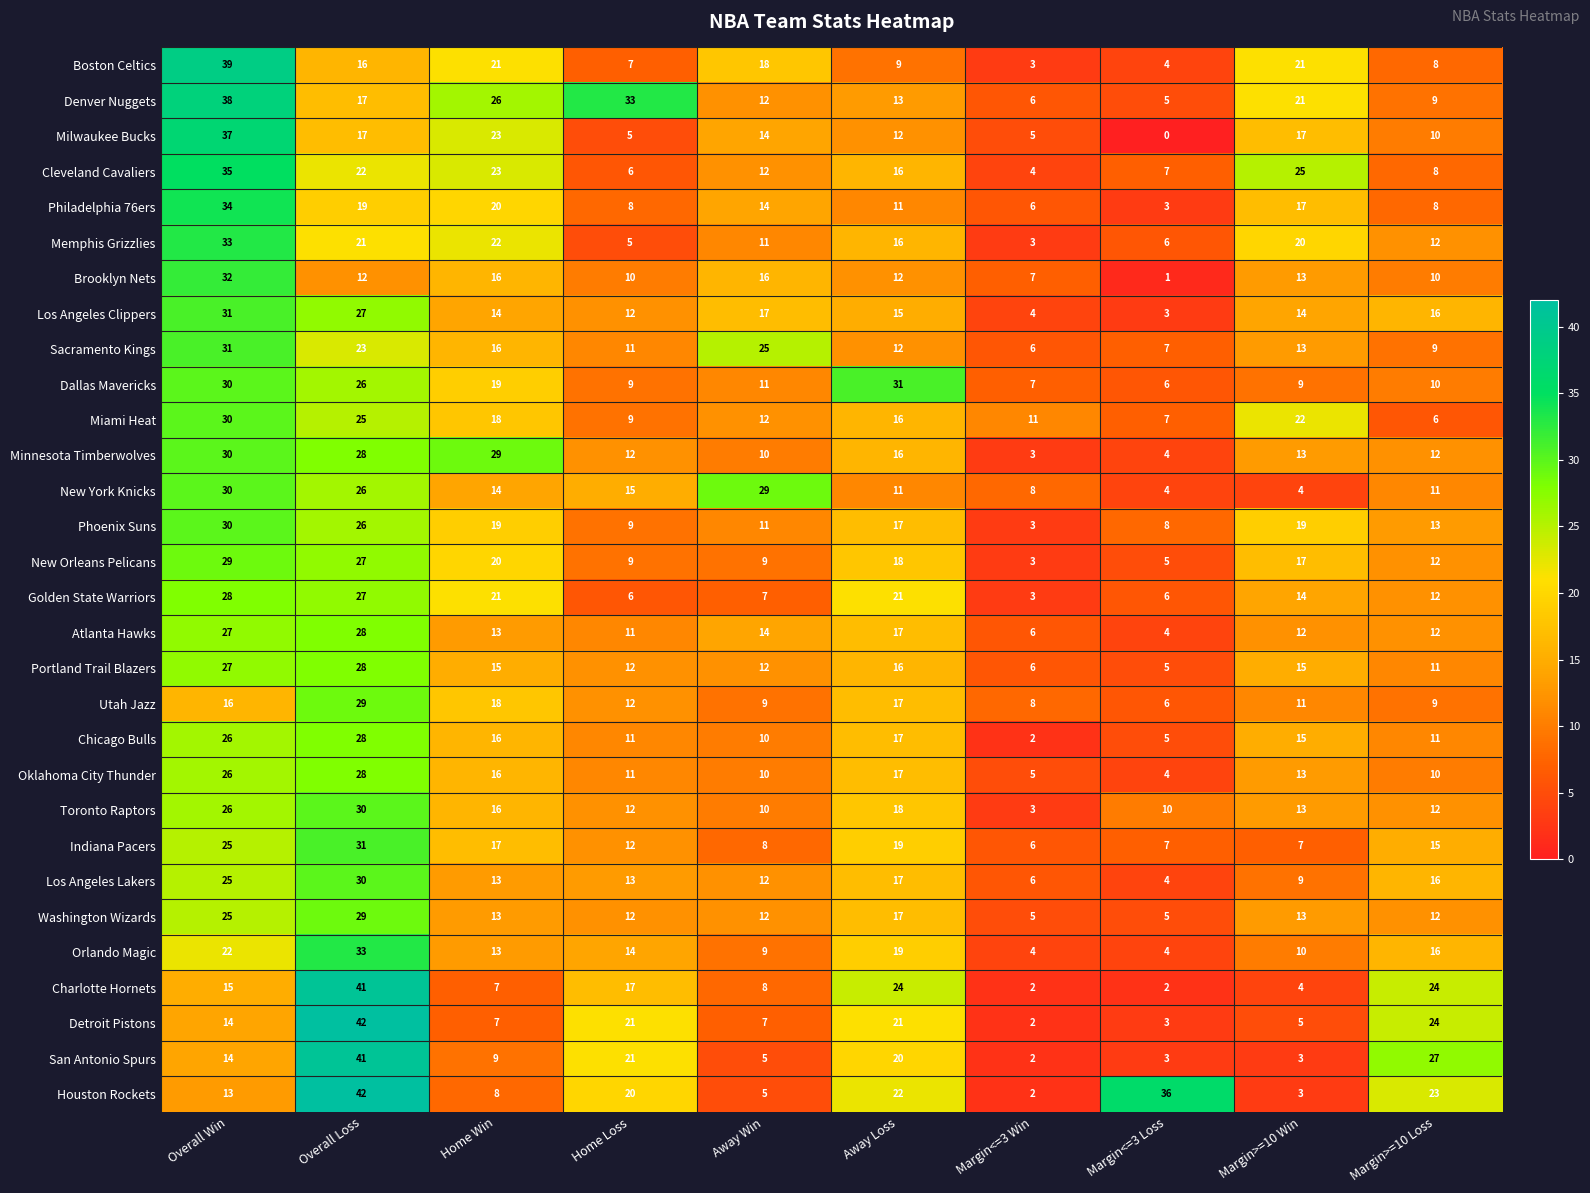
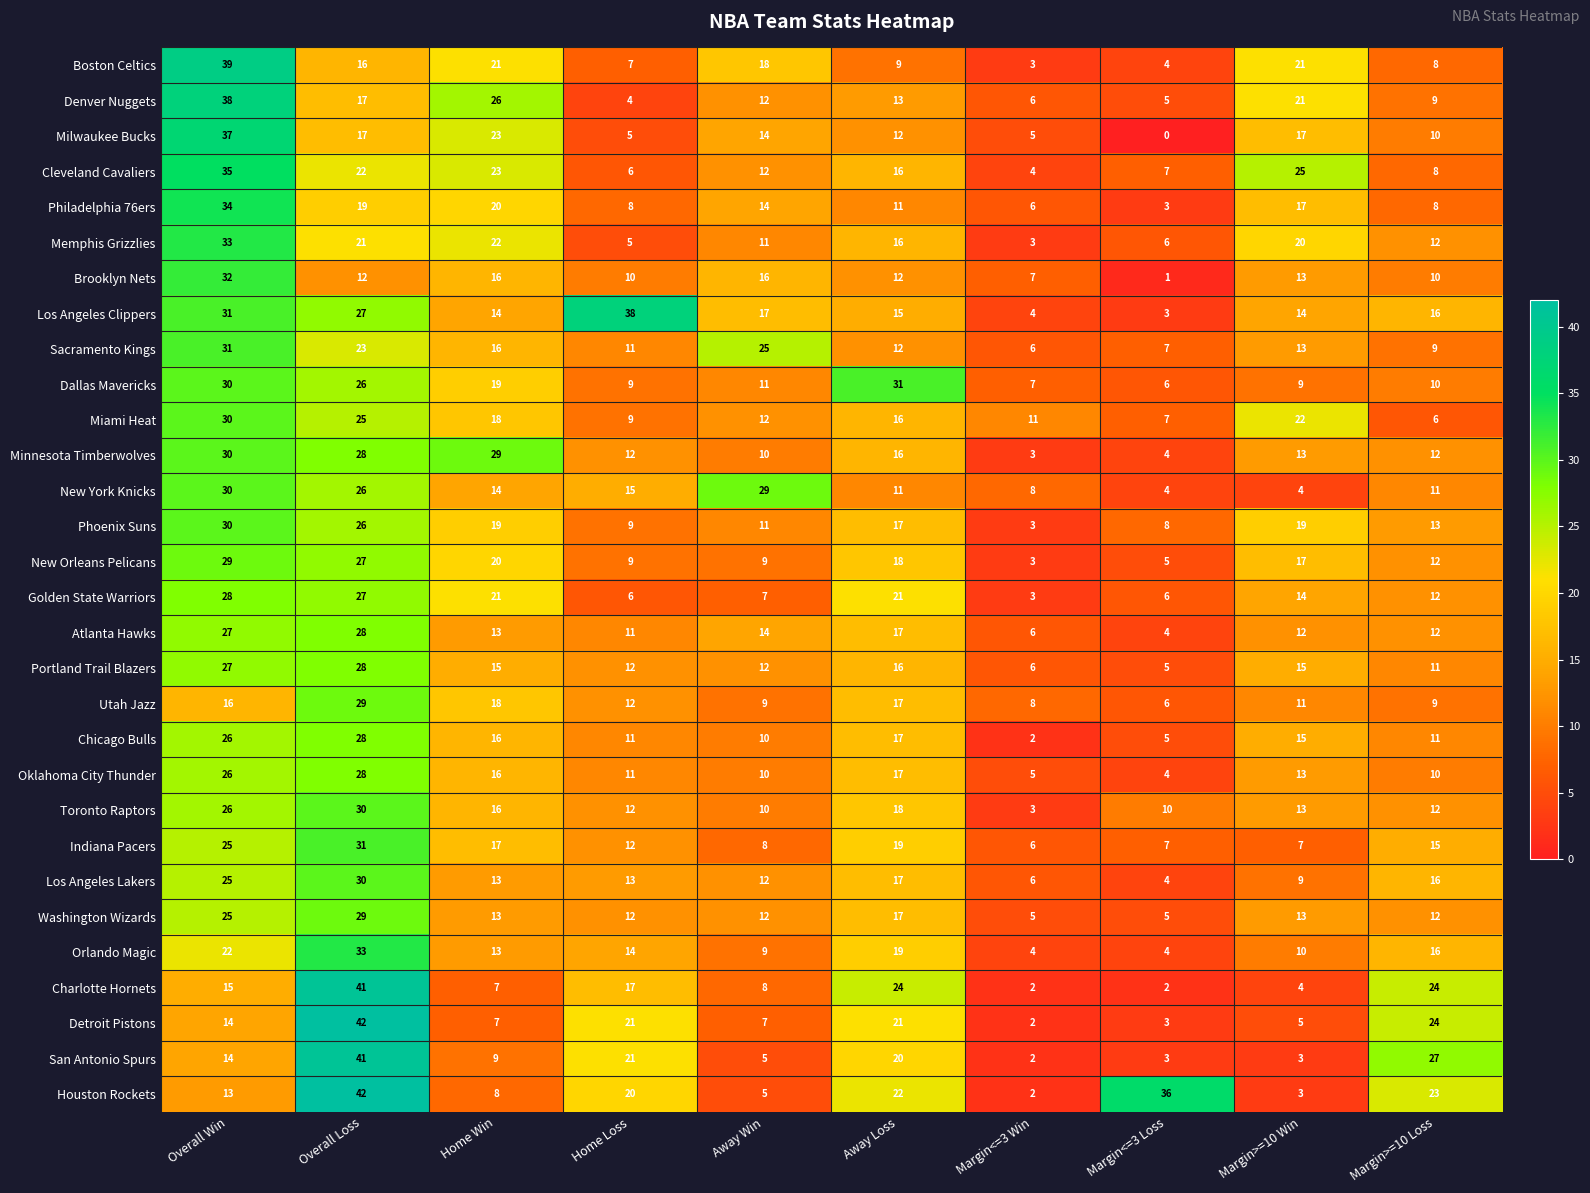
Denver Nuggets, Home Loss: 33 -> 4
Los Angeles Clippers, Home Loss: 12 -> 38
